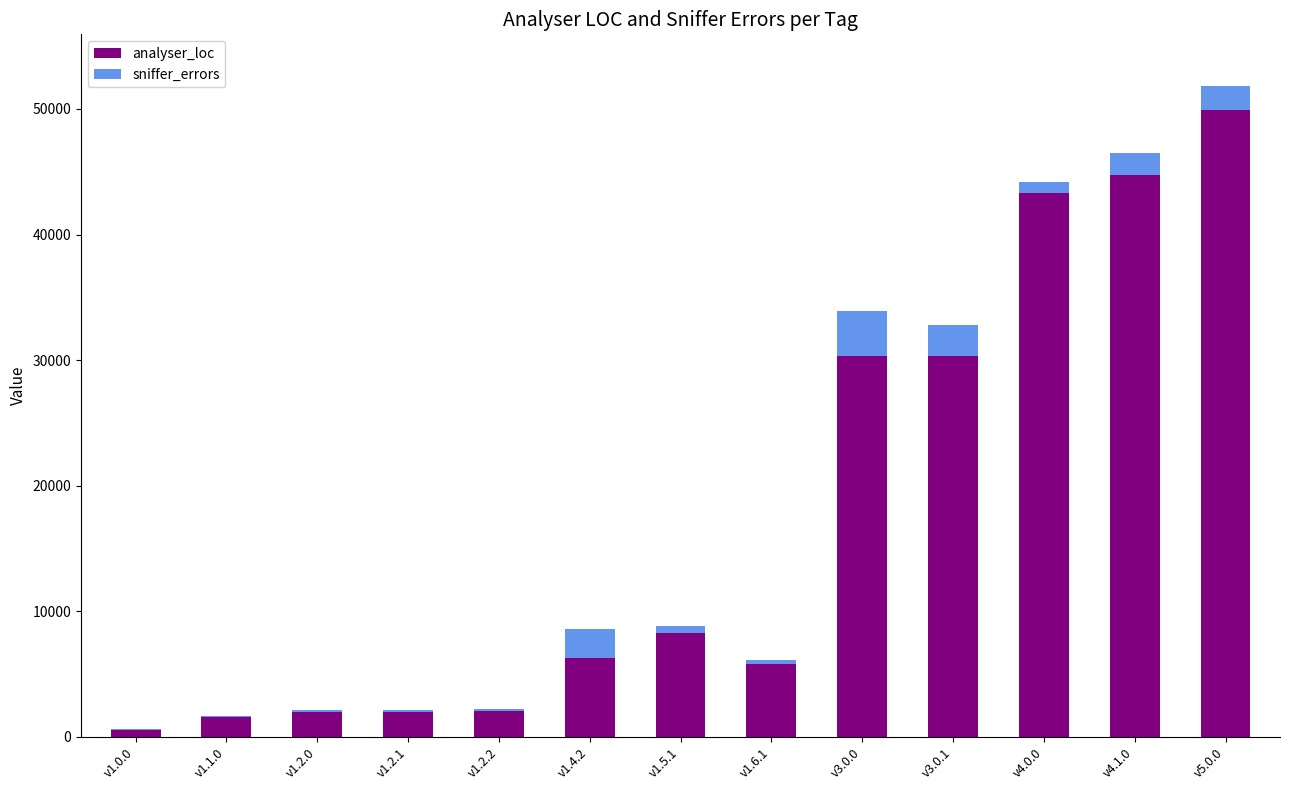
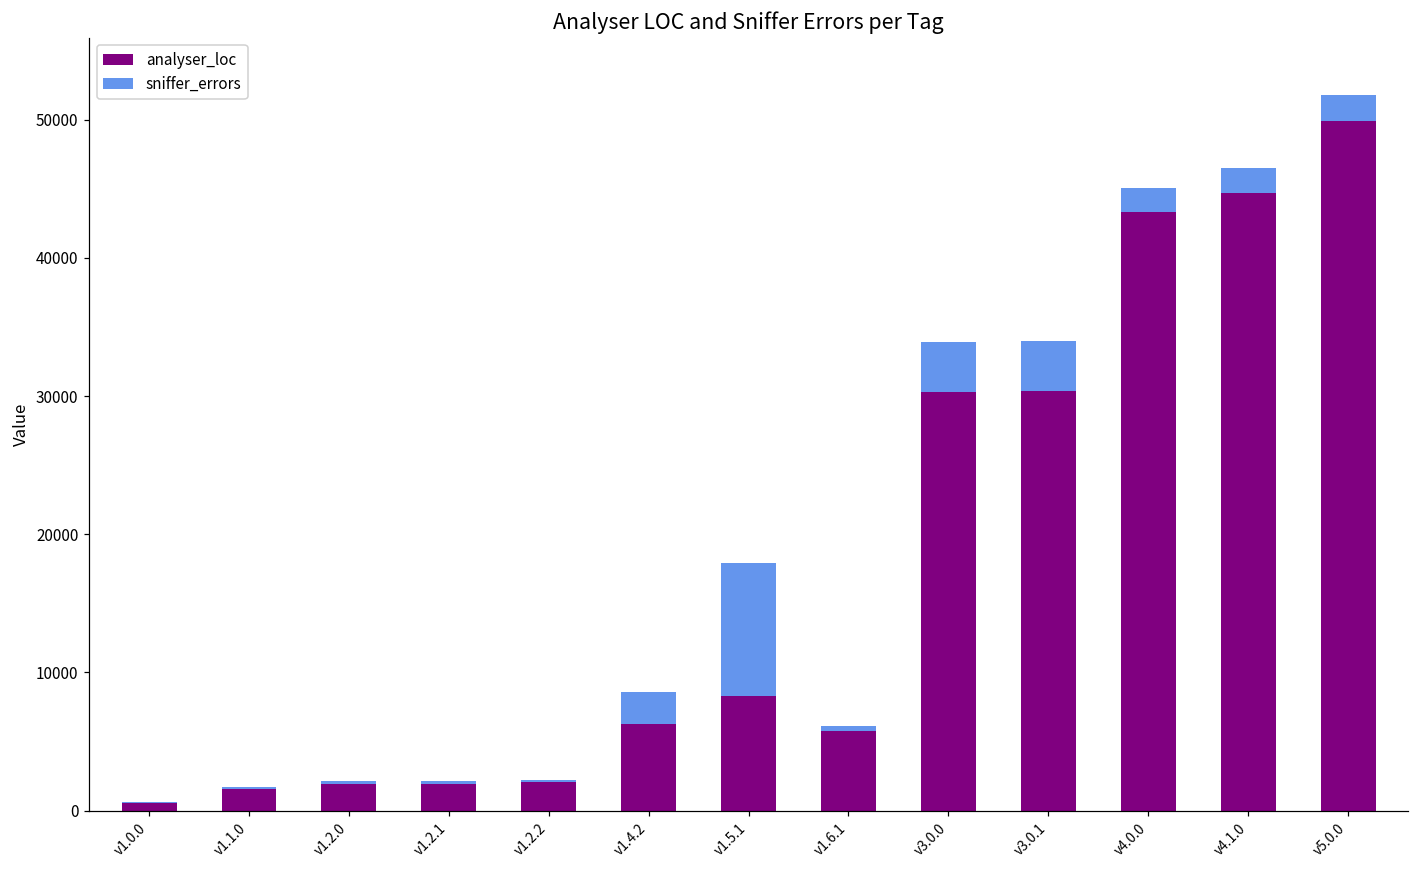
sniffer_errors, v1.5.1: 500 -> 9600
sniffer_errors, v3.0.1: 2500 -> 3600
sniffer_errors, v4.0.0: 900 -> 1700
